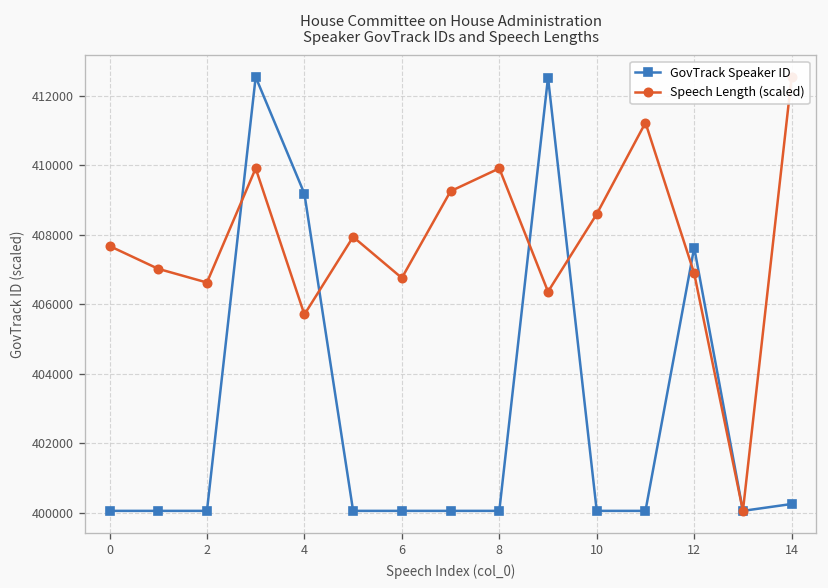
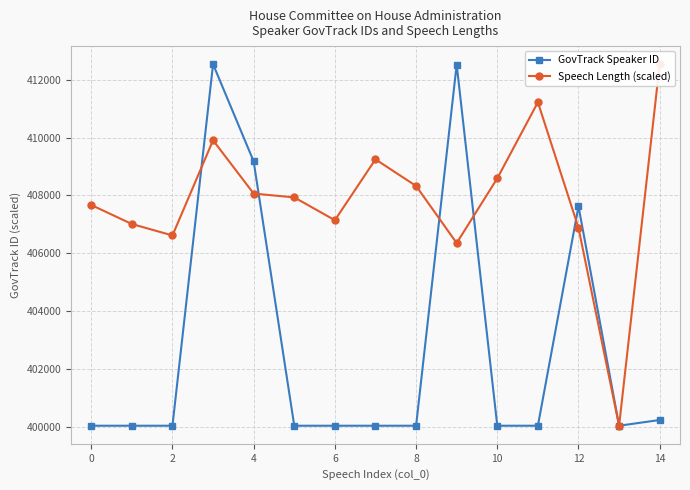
Speech Length (scaled), 4: 405700 -> 408100
Speech Length (scaled), 6: 406800 -> 407100
Speech Length (scaled), 8: 409900 -> 408300
